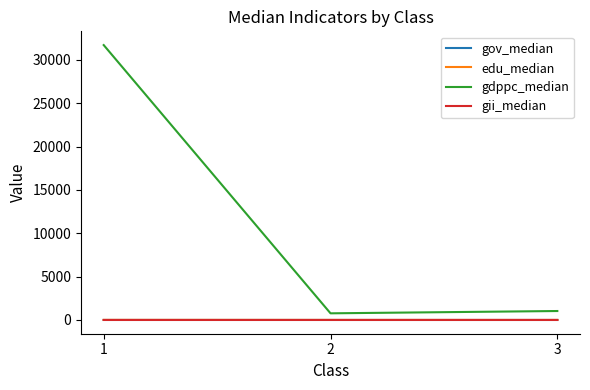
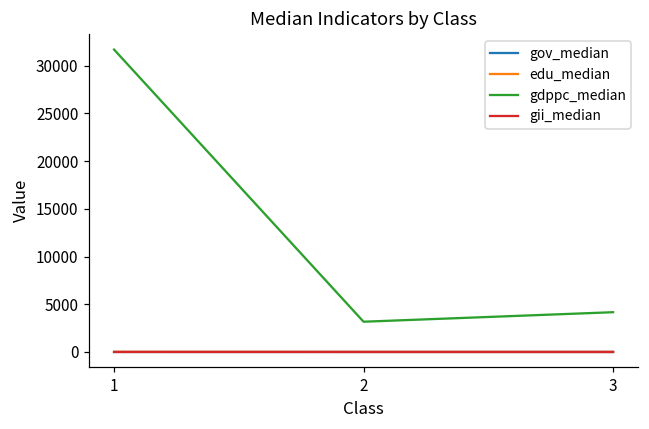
gdppc_median, 2: 1000 -> 3000
gdppc_median, 3: 1000 -> 4000
